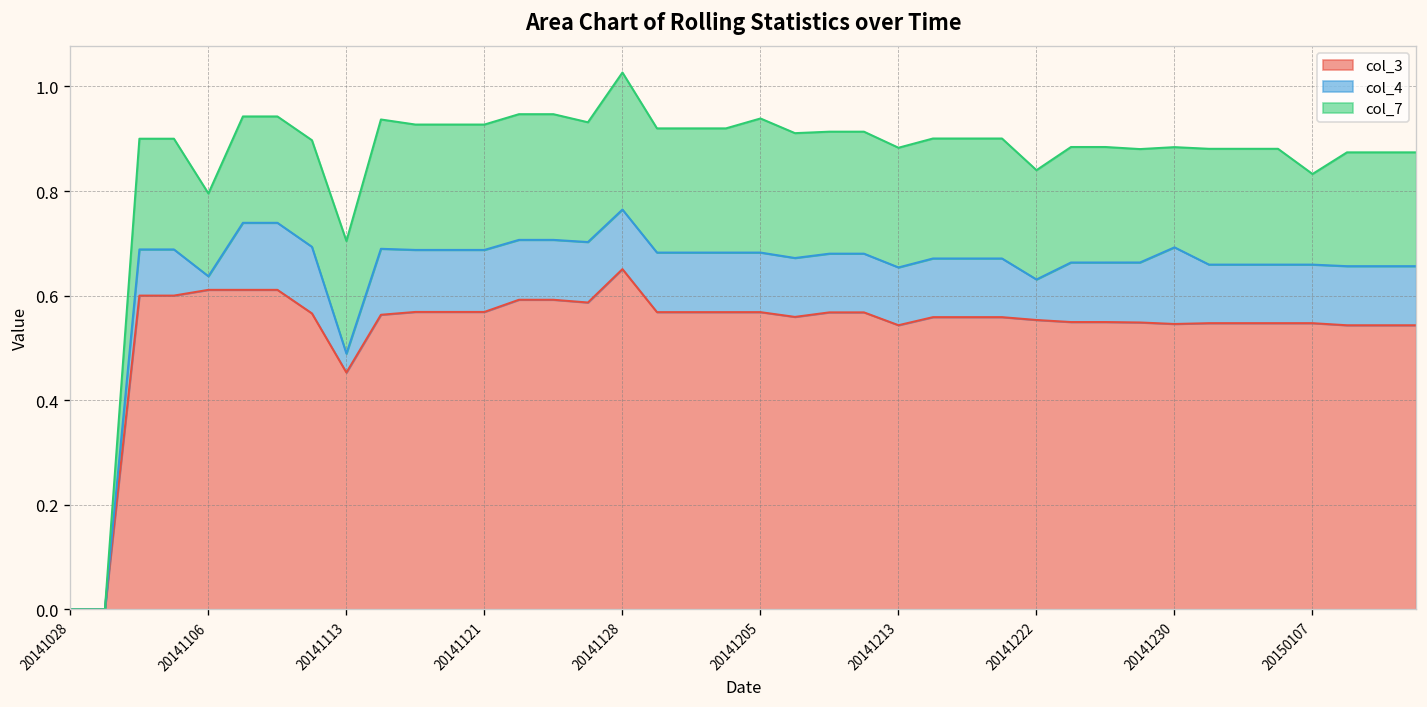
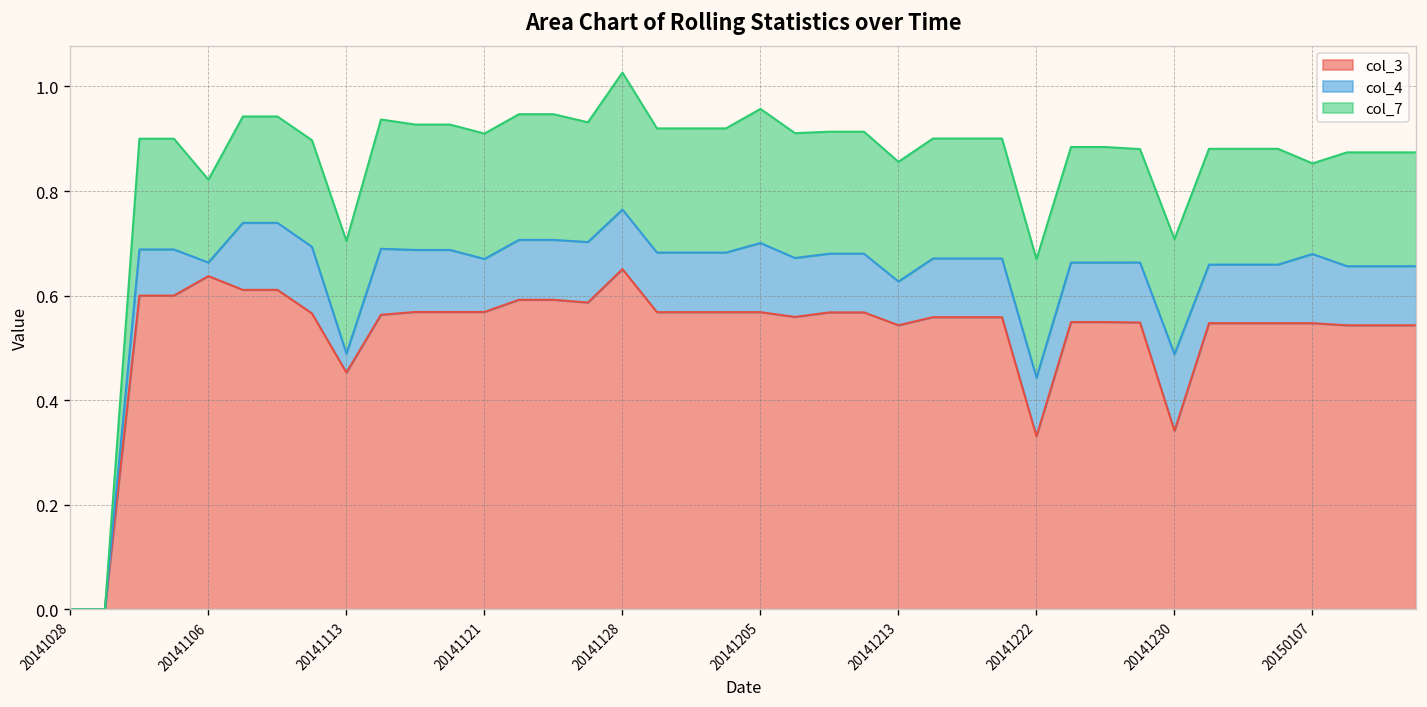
col_3, 20141106: 0.61 -> 0.64
col_4, 20141121: 0.12 -> 0.10
col_4, 20141205: 0.11 -> 0.13
col_4, 20141213: 0.11 -> 0.08
col_3, 20141222: 0.55 -> 0.33
col_4, 20141222: 0.08 -> 0.11
col_7, 20141222: 0.21 -> 0.23
col_3, 20141230: 0.55 -> 0.34
col_7, 20141230: 0.19 -> 0.22
col_4, 20150107: 0.11 -> 0.13
